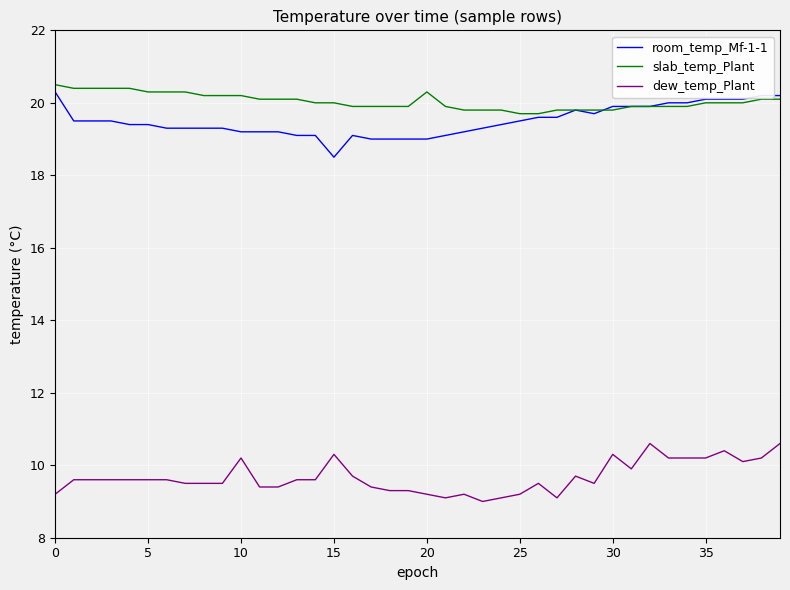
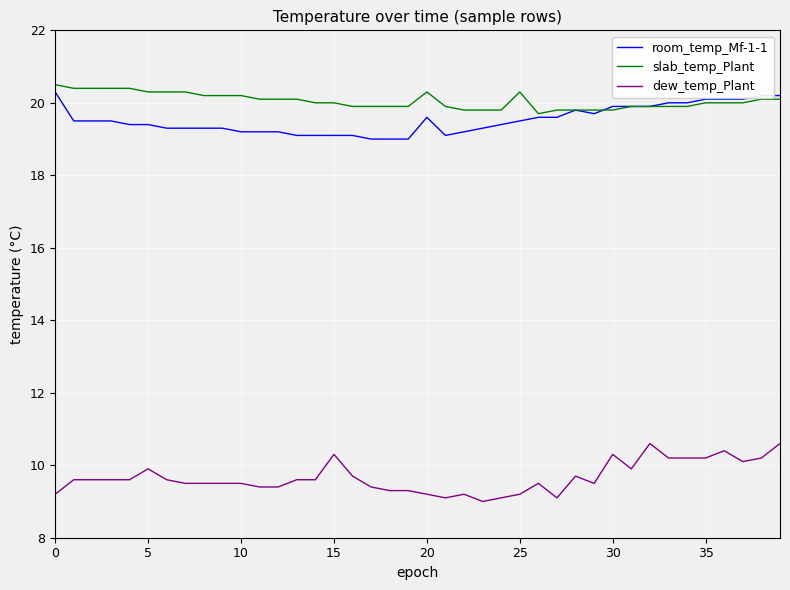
dew_temp_Plant, 5: 9.6 -> 9.9
dew_temp_Plant, 10: 10.2 -> 9.5
room_temp_Mf-1-1, 15: 18.5 -> 19.1
room_temp_Mf-1-1, 20: 19.0 -> 19.6
slab_temp_Plant, 25: 19.7 -> 20.3
